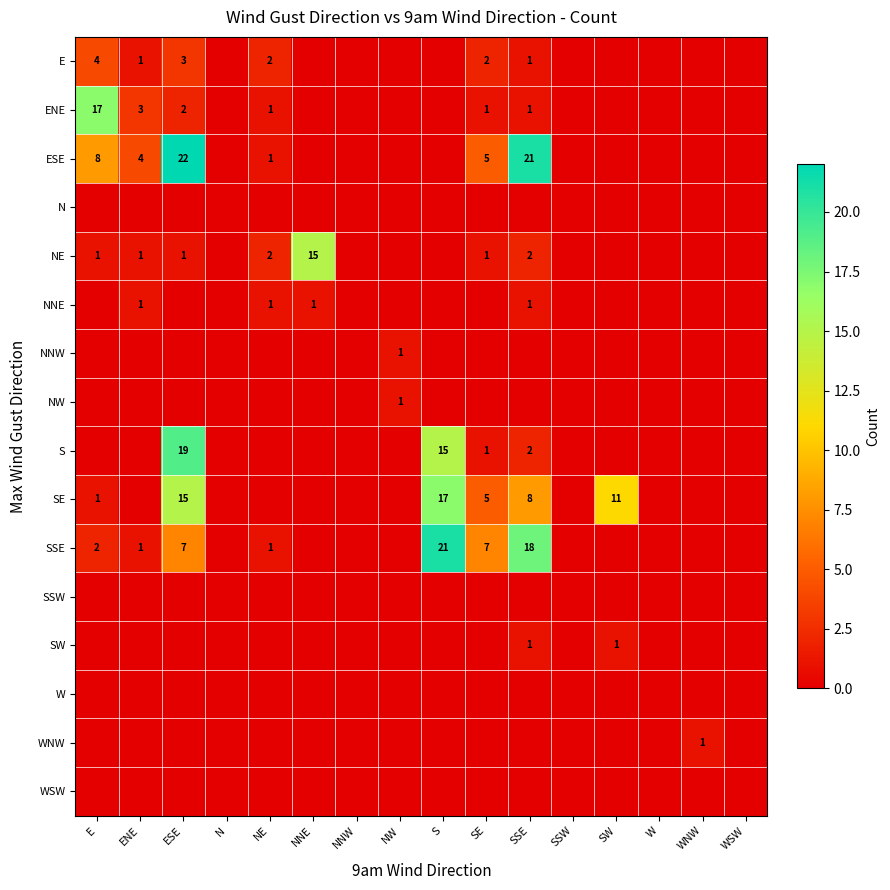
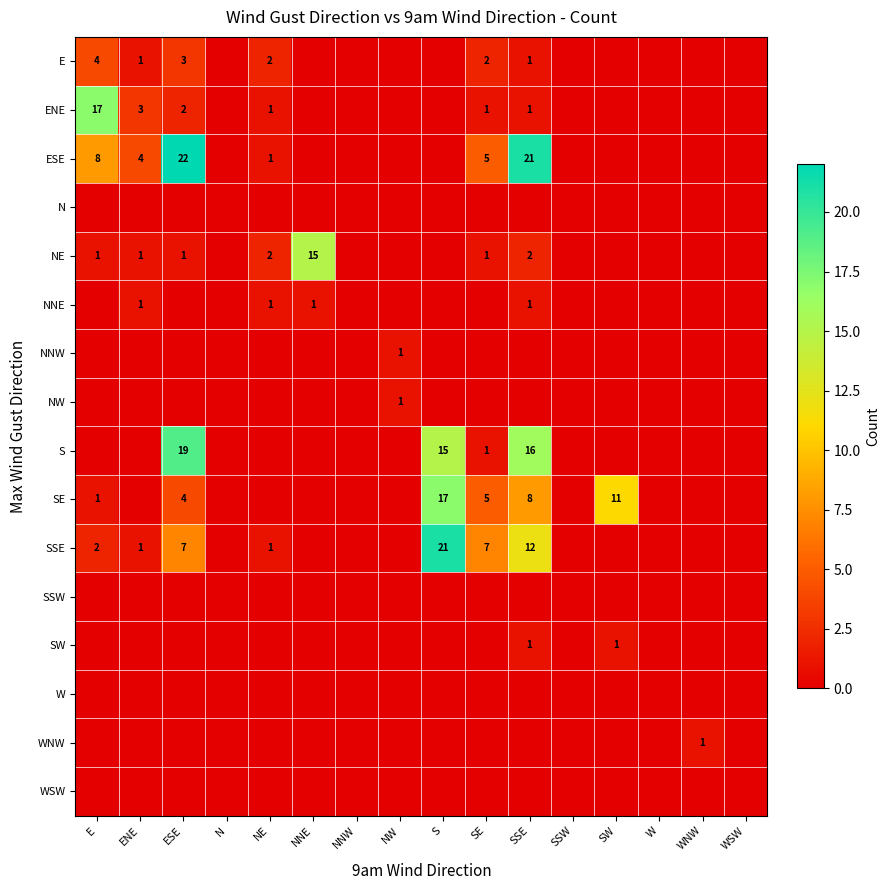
S, SSE: 2 -> 16
SE, ESE: 15 -> 4
SSE, SSE: 18 -> 12
